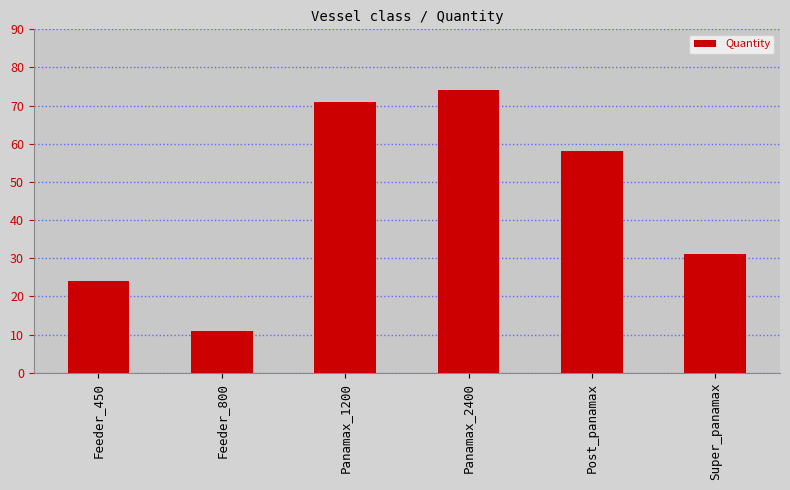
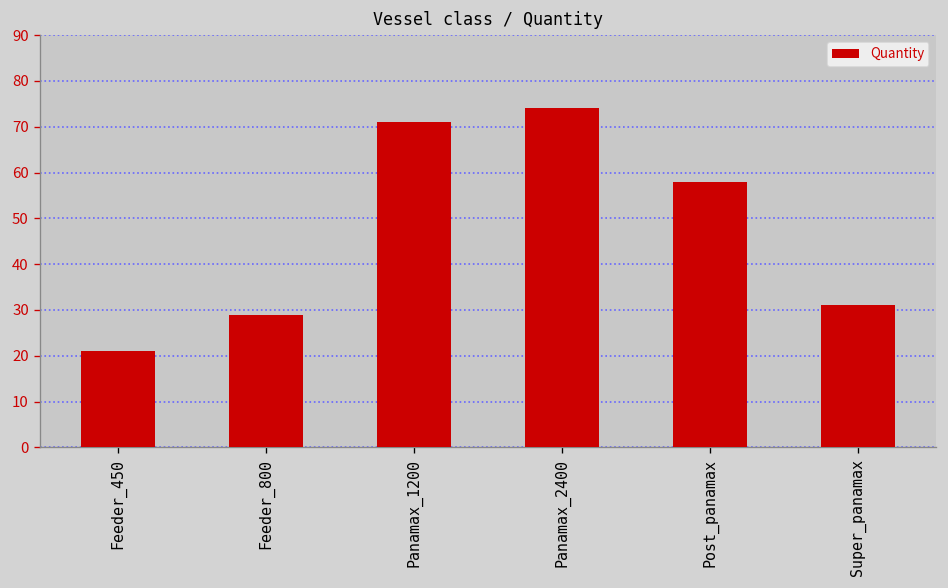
Feeder_450: 24 -> 21
Feeder_800: 11 -> 29
